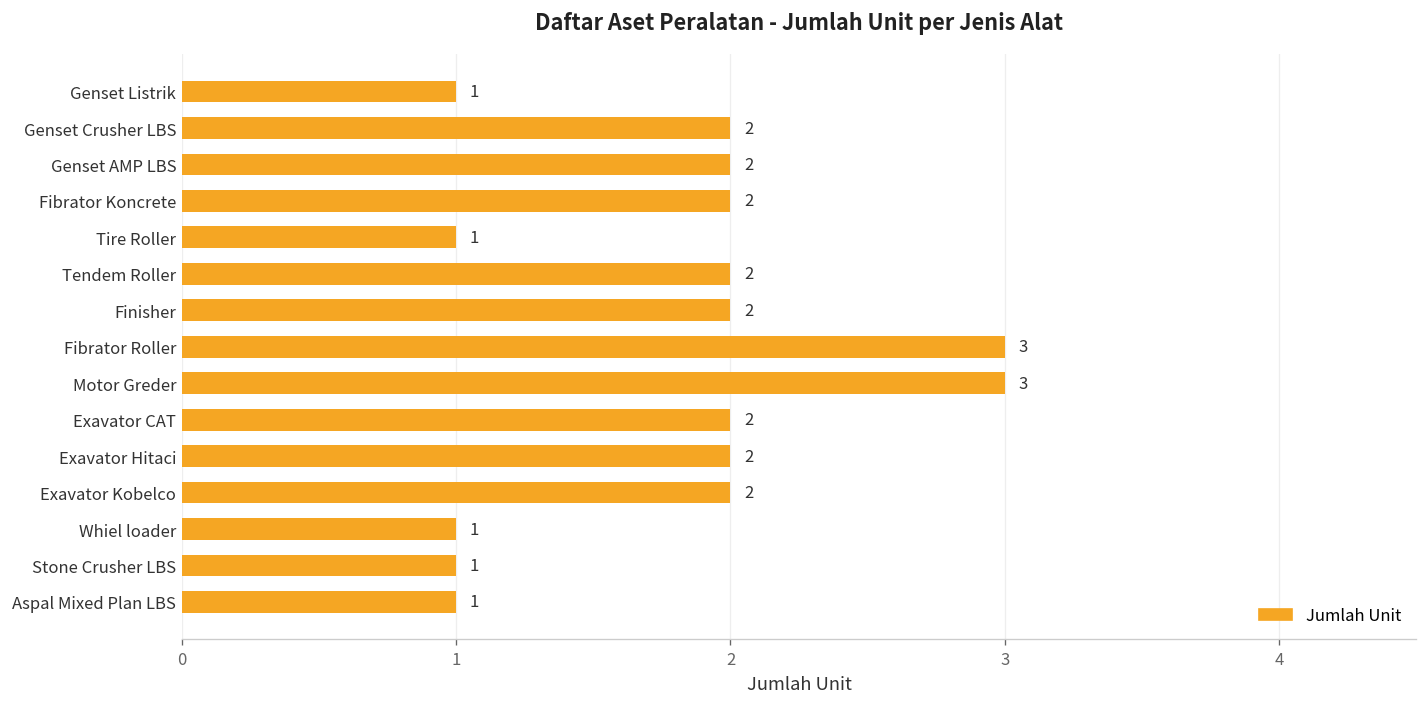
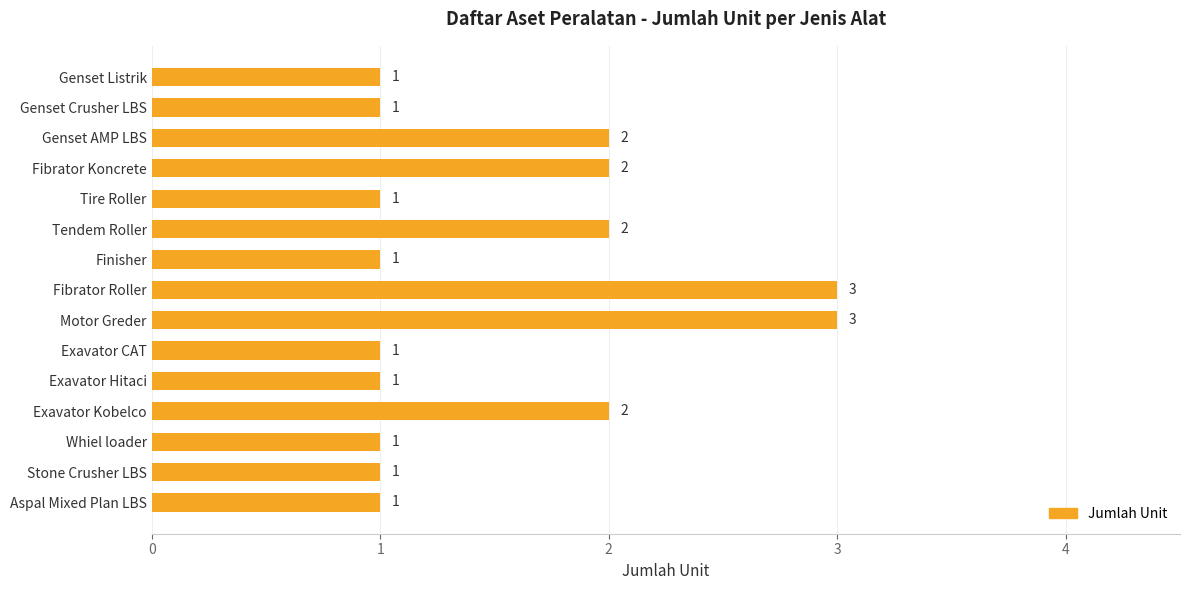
Genset Crusher LBS: 2 -> 1
Finisher: 2 -> 1
Exavator CAT: 2 -> 1
Exavator Hitaci: 2 -> 1
